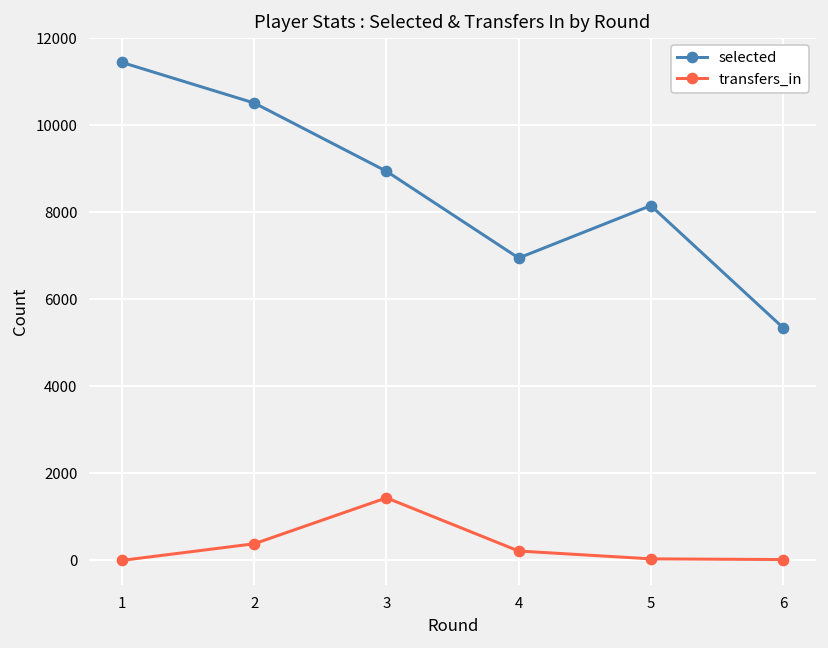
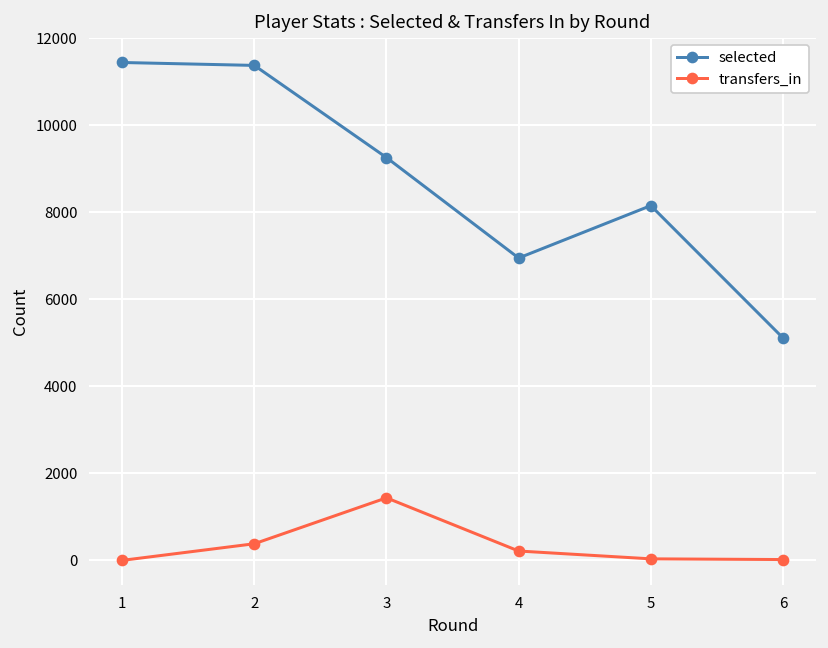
selected, 2: 10500 -> 11400
selected, 3: 8900 -> 9300
selected, 6: 5300 -> 5100
